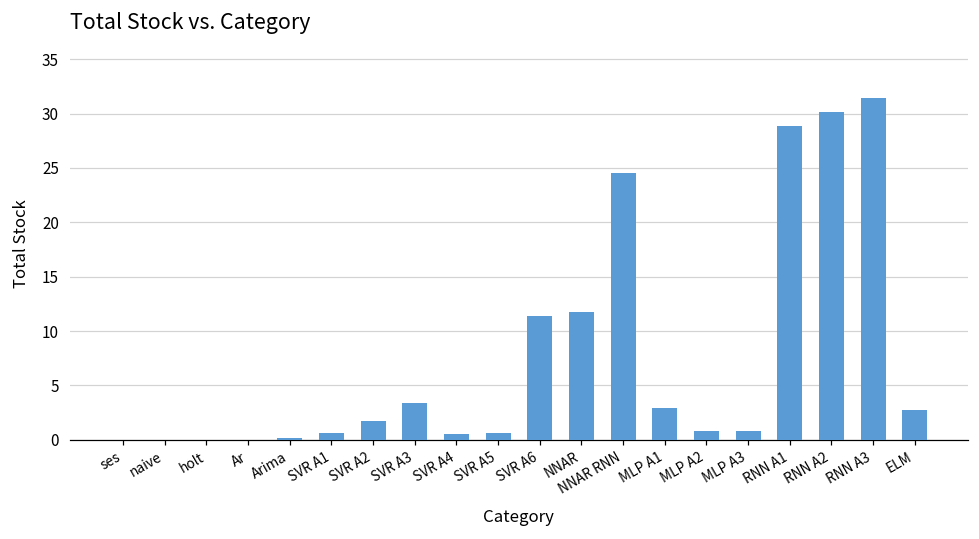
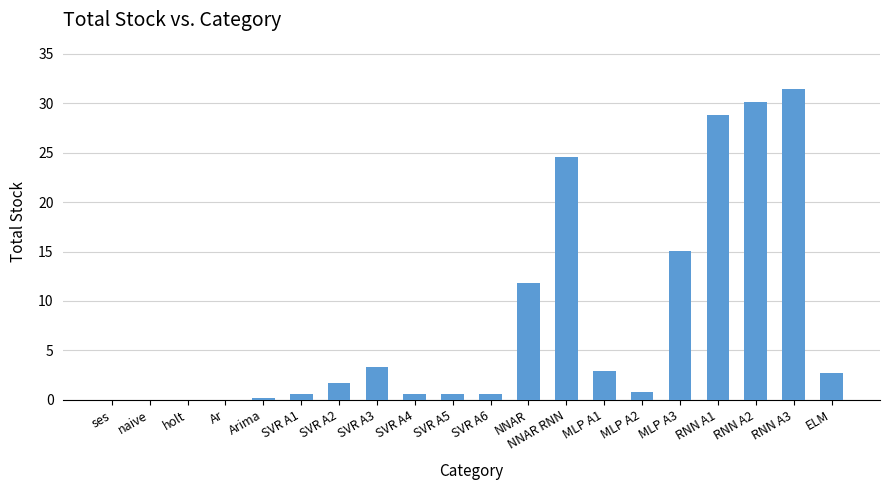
SVR A6: 11 -> 1
MLP A3: 1 -> 15
